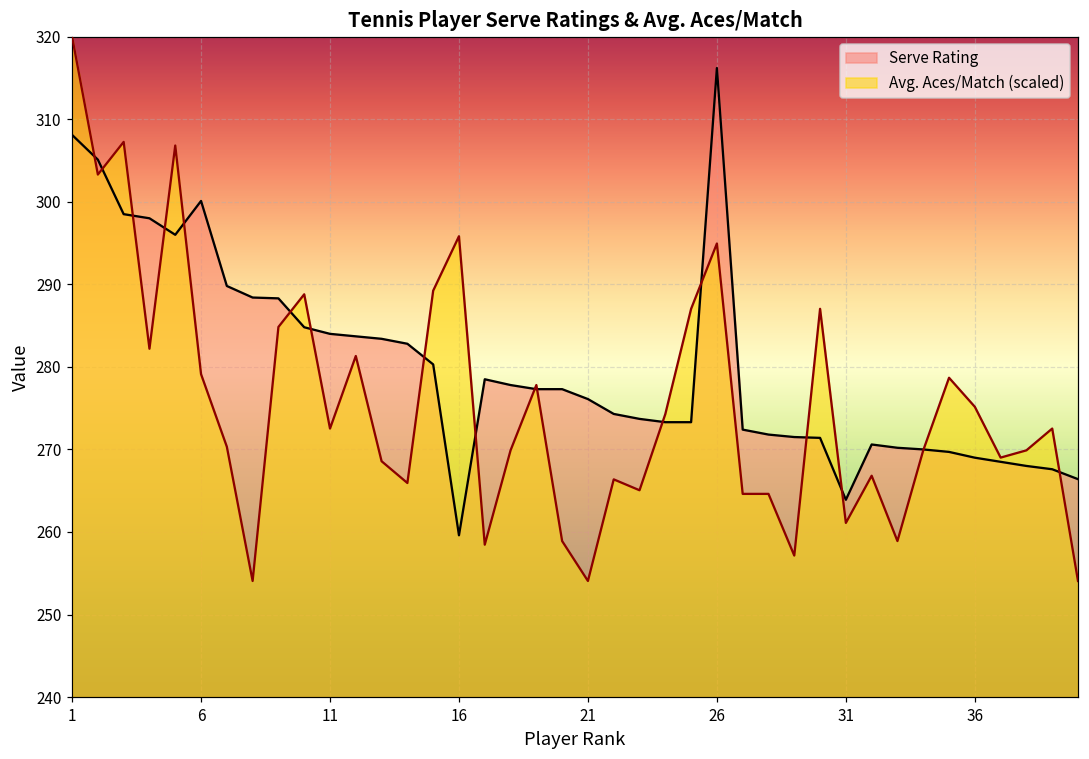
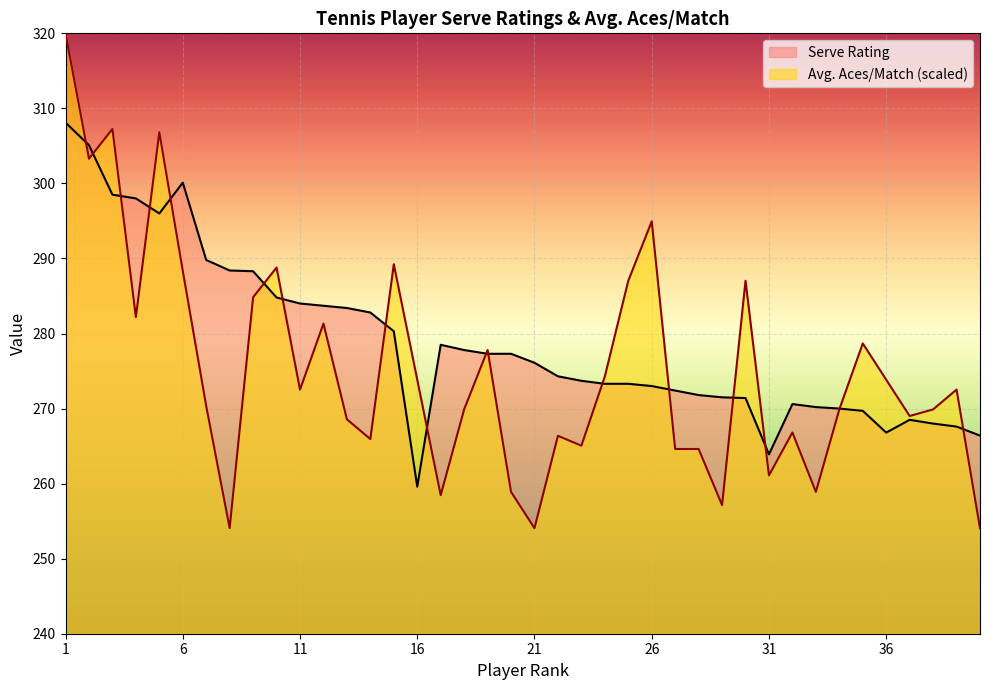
Avg. Aces/Match (scaled), 6: 279 -> 288
Avg. Aces/Match (scaled), 16: 296 -> 274
Serve Rating, 26: 316 -> 273
Serve Rating, 36: 269 -> 267
Avg. Aces/Match (scaled), 36: 275 -> 274
